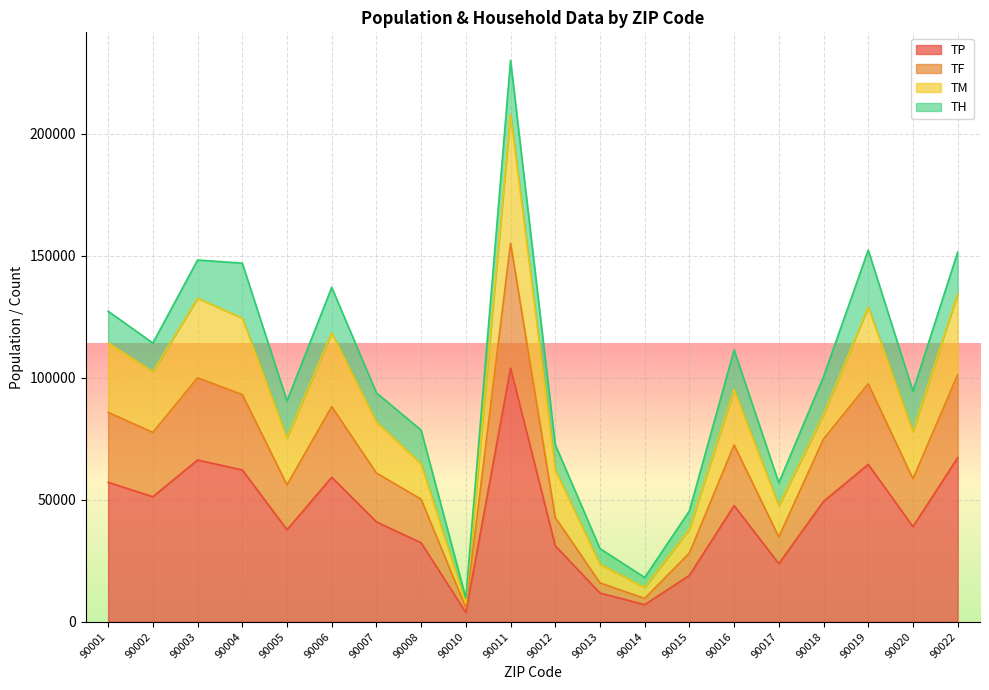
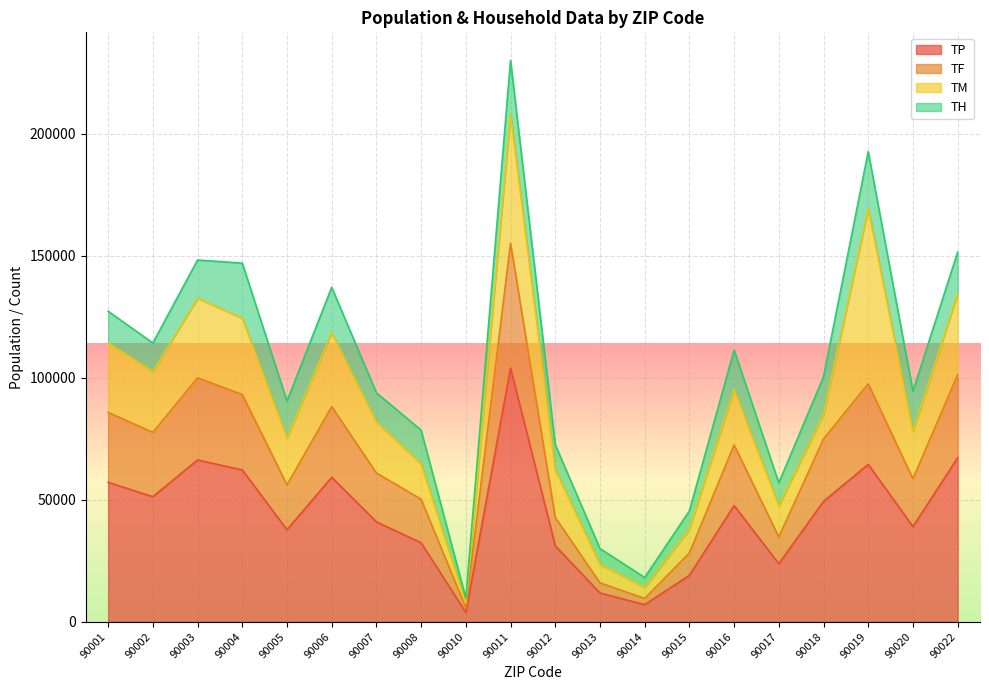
TM, 90019: 31000 -> 72000
